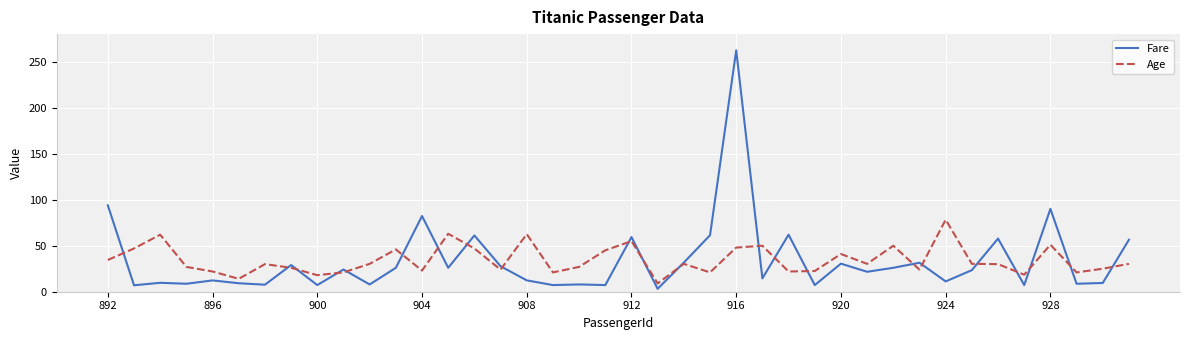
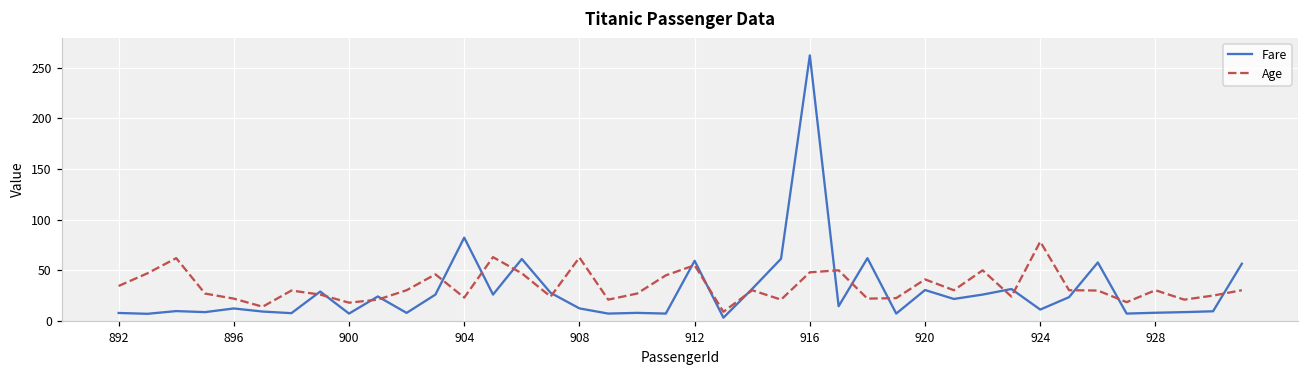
Fare, 892: 90 -> 10
Fare, 928: 90 -> 10
Age, 928: 50 -> 30
